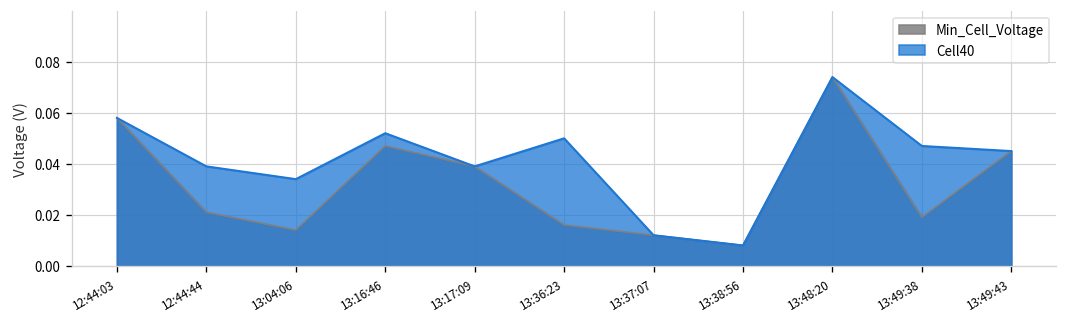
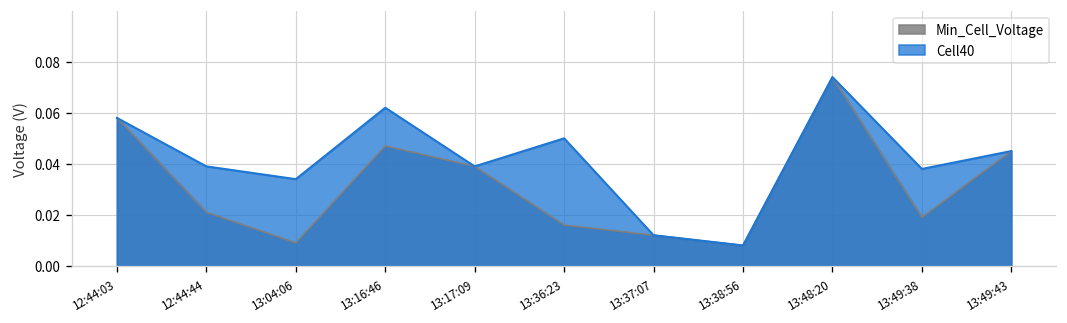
Min_Cell_Voltage, 13:04:06: 0.014 -> 0.009
Cell40, 13:16:46: 0.052 -> 0.062
Cell40, 13:49:38: 0.047 -> 0.038
